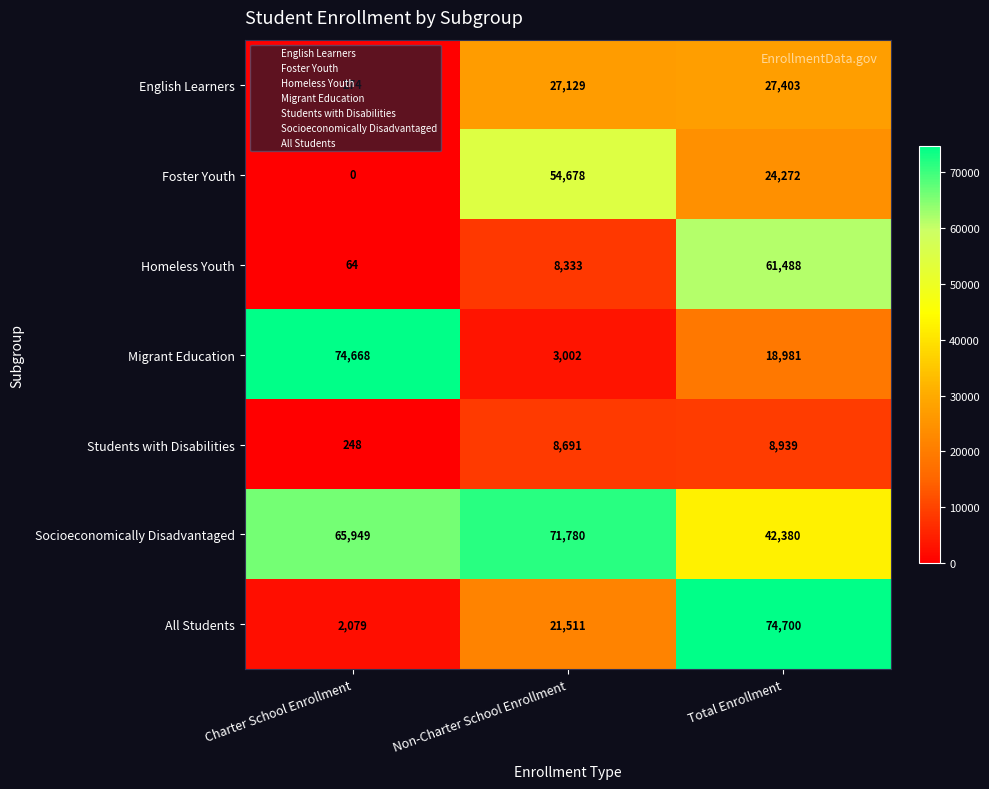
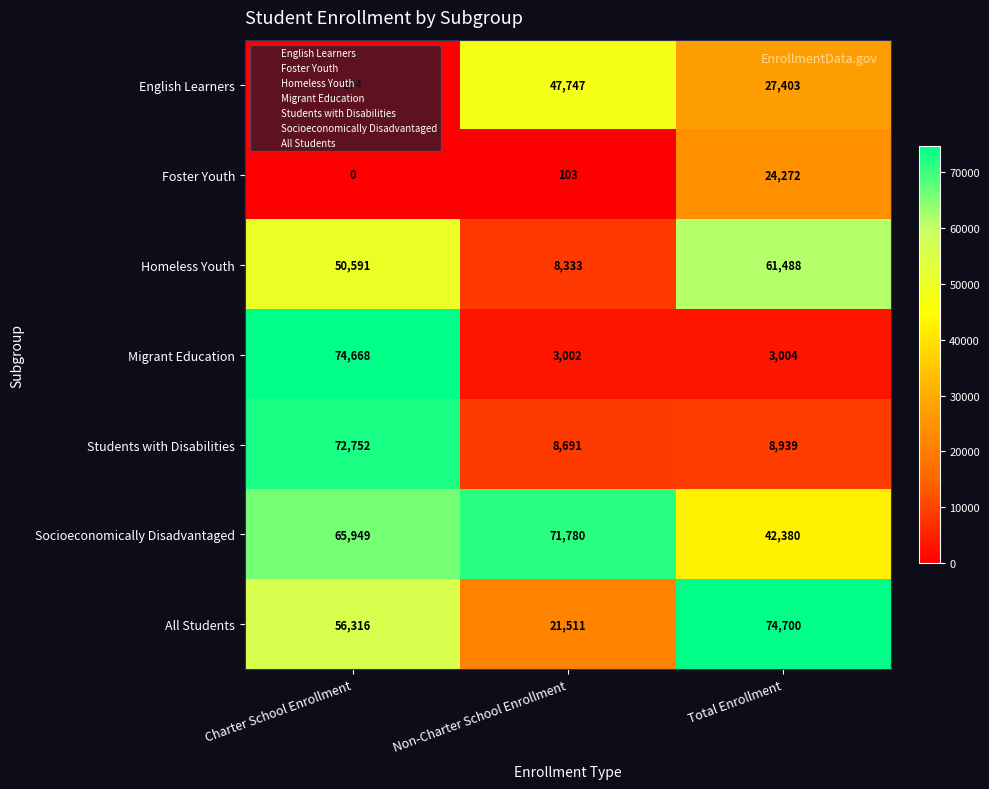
English Learners, Non-Charter School Enrollment: 27,129 -> 47,747
Foster Youth, Non-Charter School Enrollment: 54,678 -> 103
Homeless Youth, Charter School Enrollment: 64 -> 50,591
Migrant Education, Total Enrollment: 18,981 -> 3,004
Students with Disabilities, Charter School Enrollment: 248 -> 72,752
All Students, Charter School Enrollment: 2,079 -> 56,316
